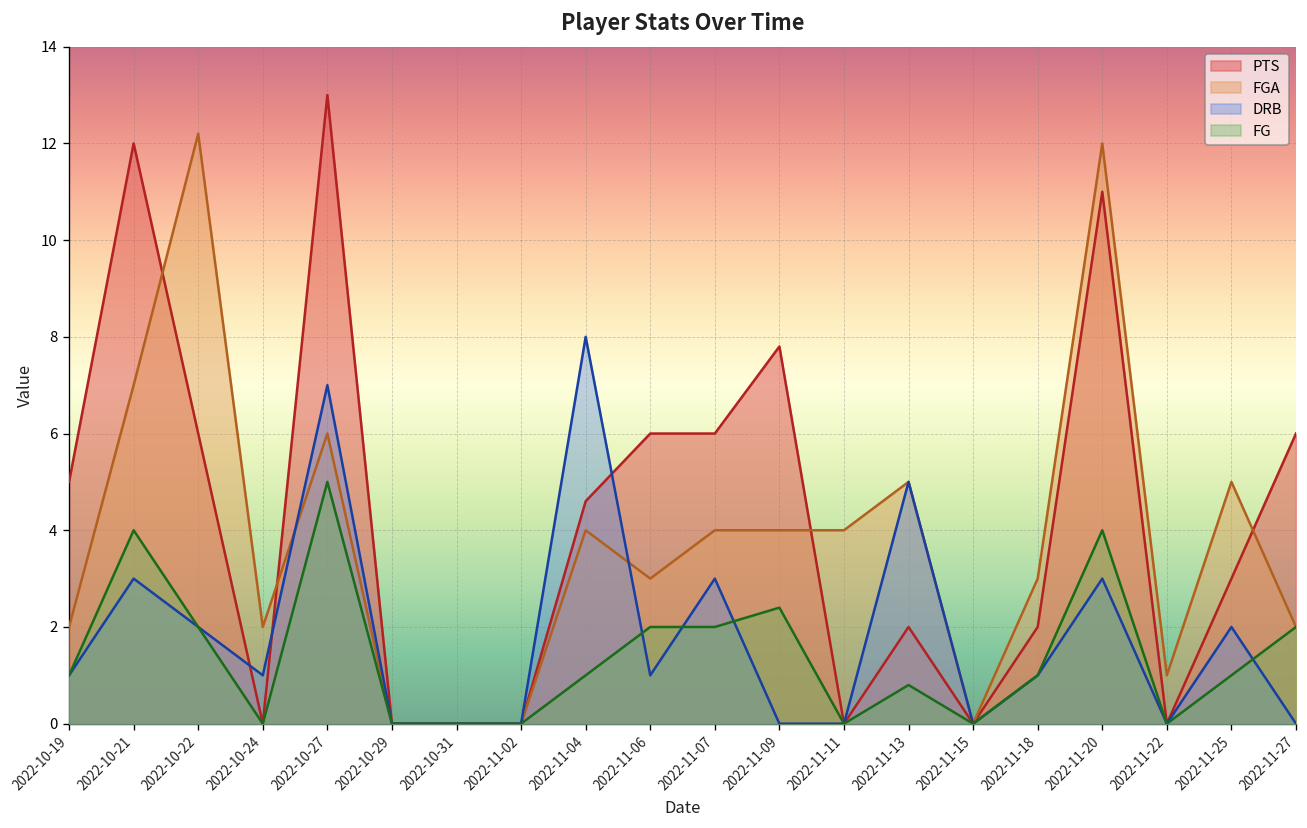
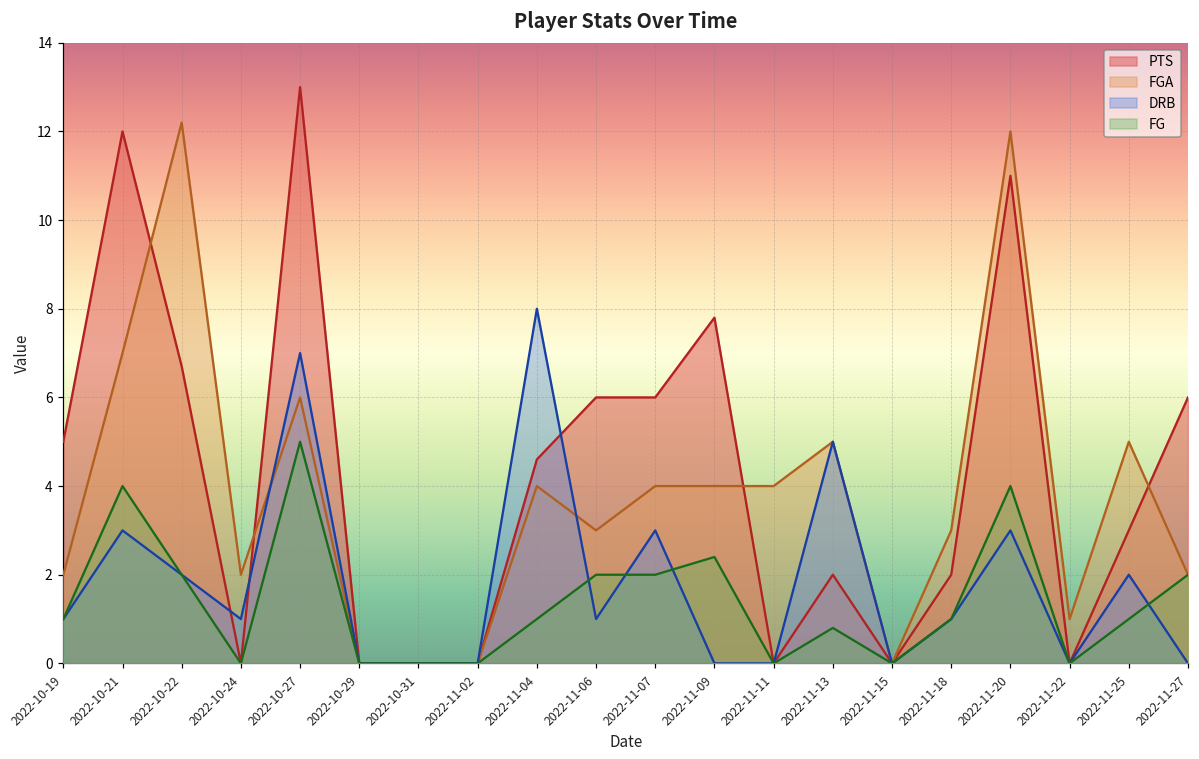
PTS, 2022-10-22: 6.0 -> 6.7
